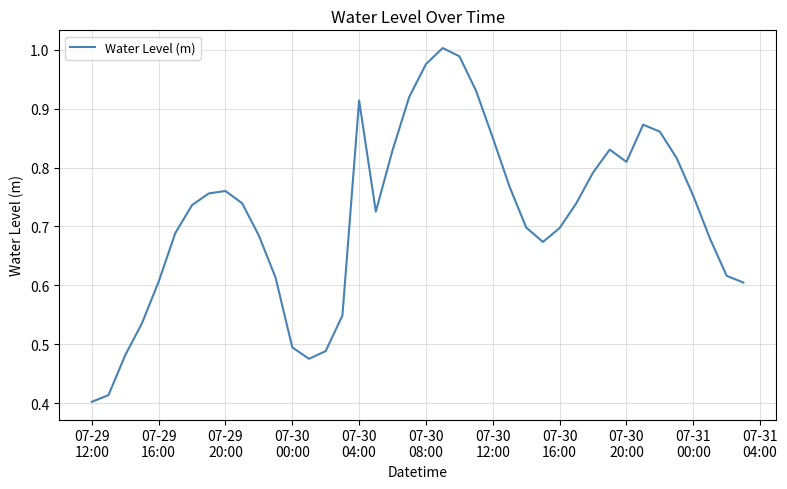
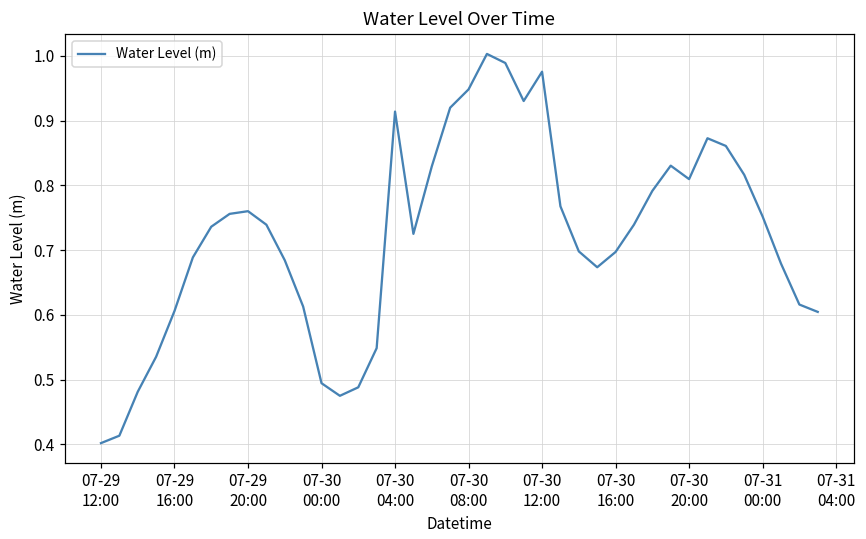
07-30 08:00: 0.98 -> 0.95
07-30 12:00: 0.85 -> 0.98
